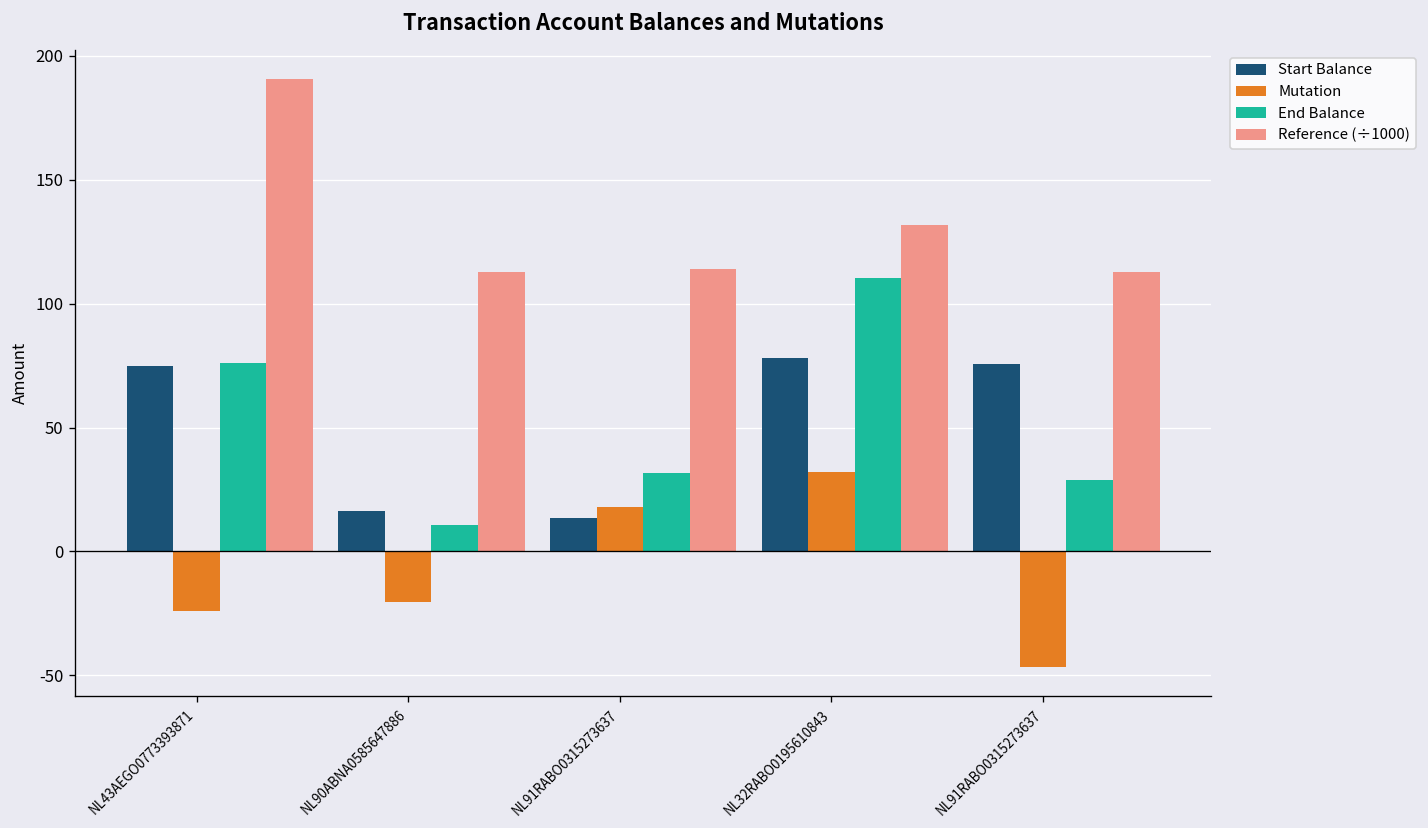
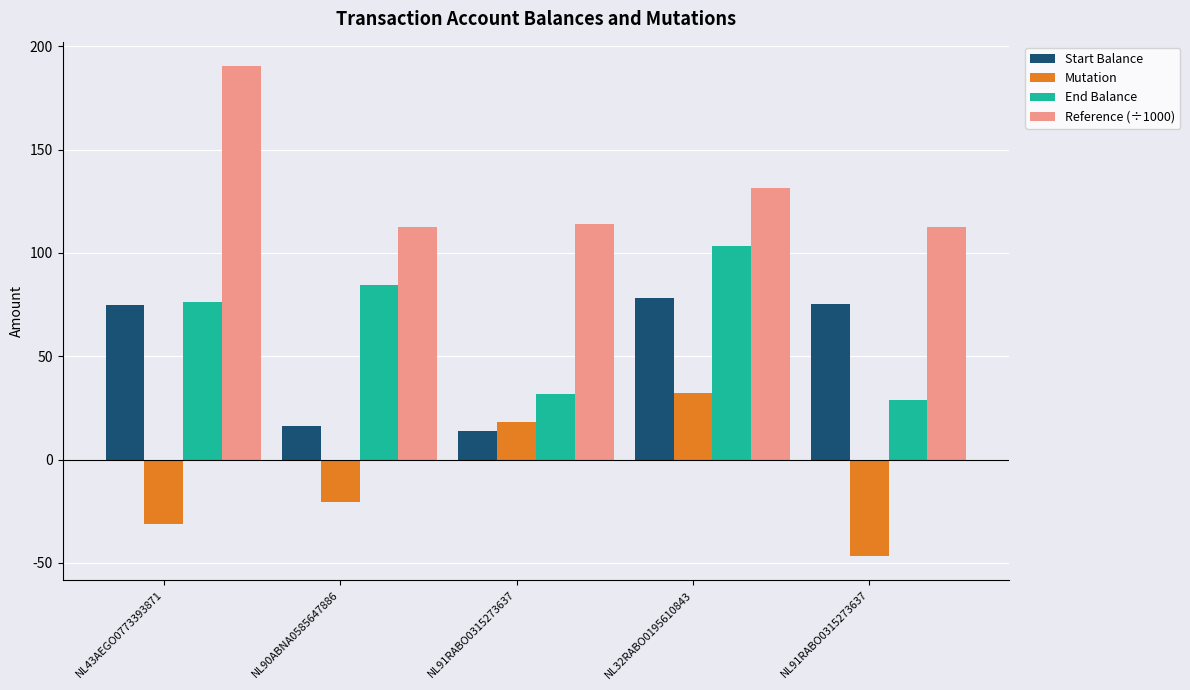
Mutation, NL43AEGO0773393871: -24 -> -31
End Balance, NL90ABNA0585647886: 11 -> 84
End Balance, NL32RABO0195610843: 110 -> 103
